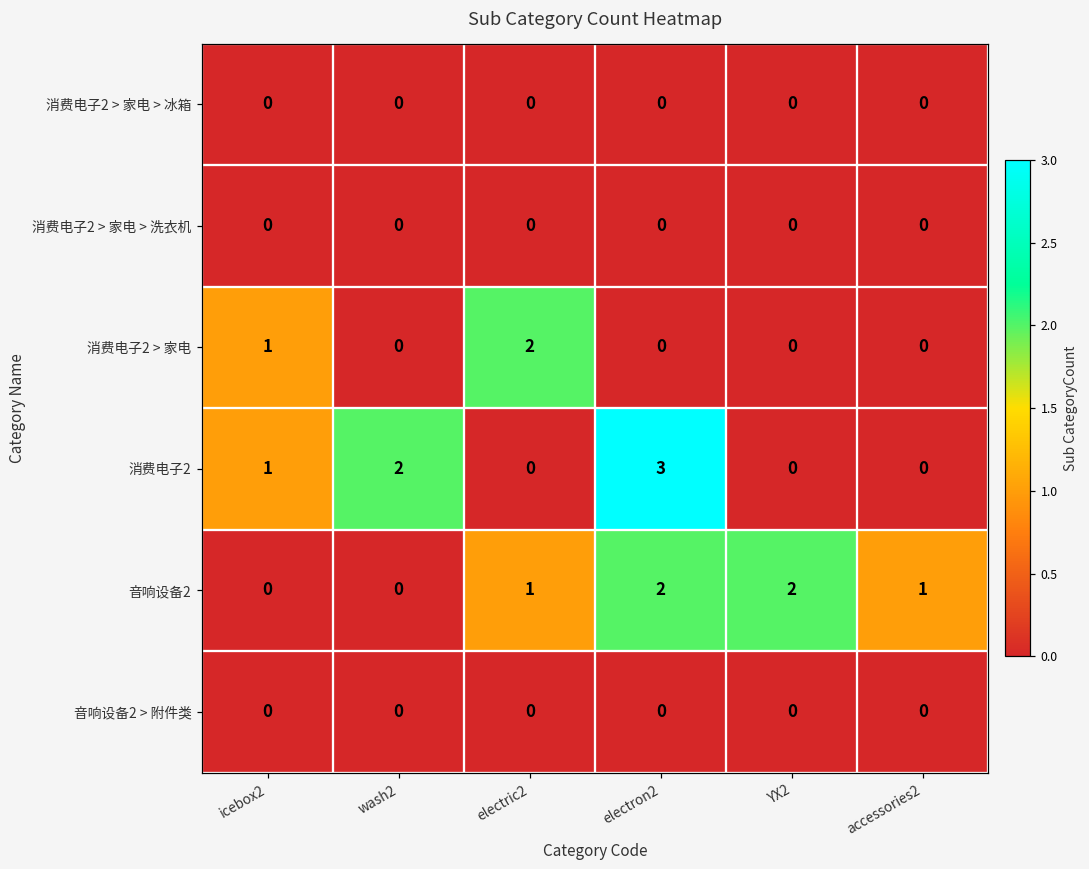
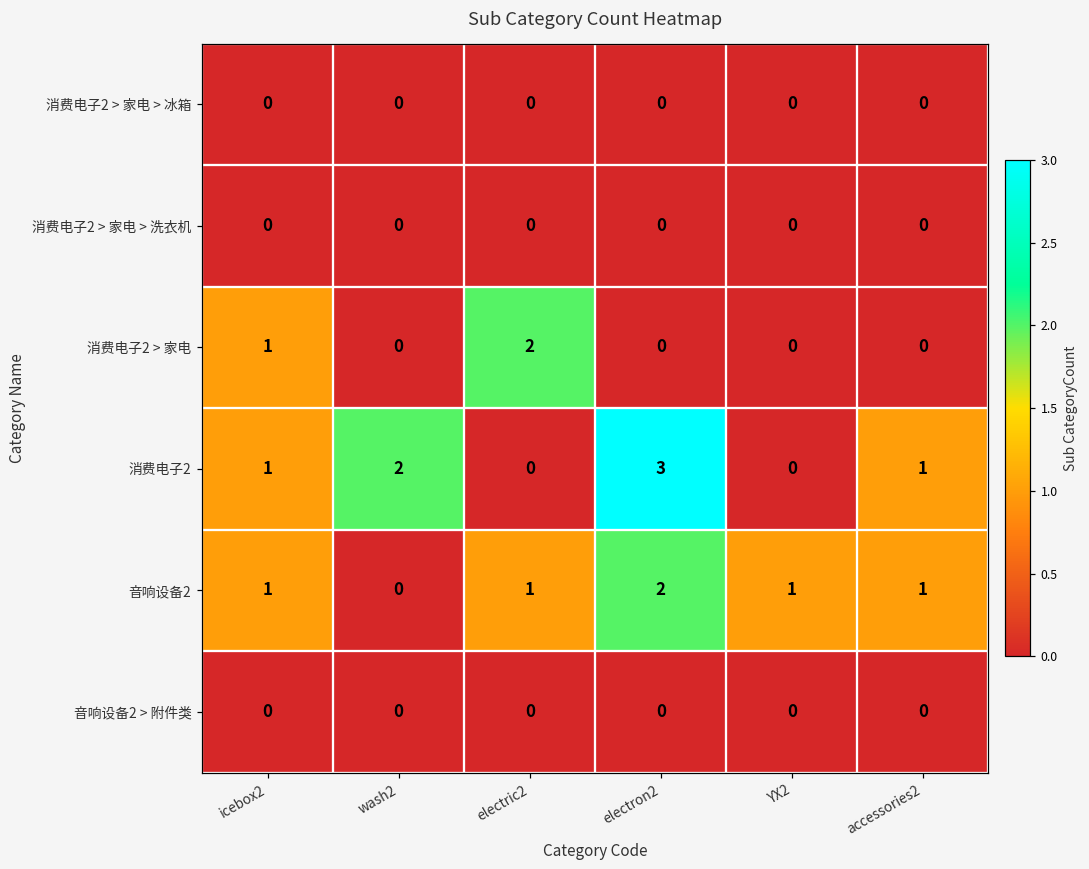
消费电子2, accessories2: 0 -> 1
音响设备2, icebox2: 0 -> 1
音响设备2, YX2: 2 -> 1
